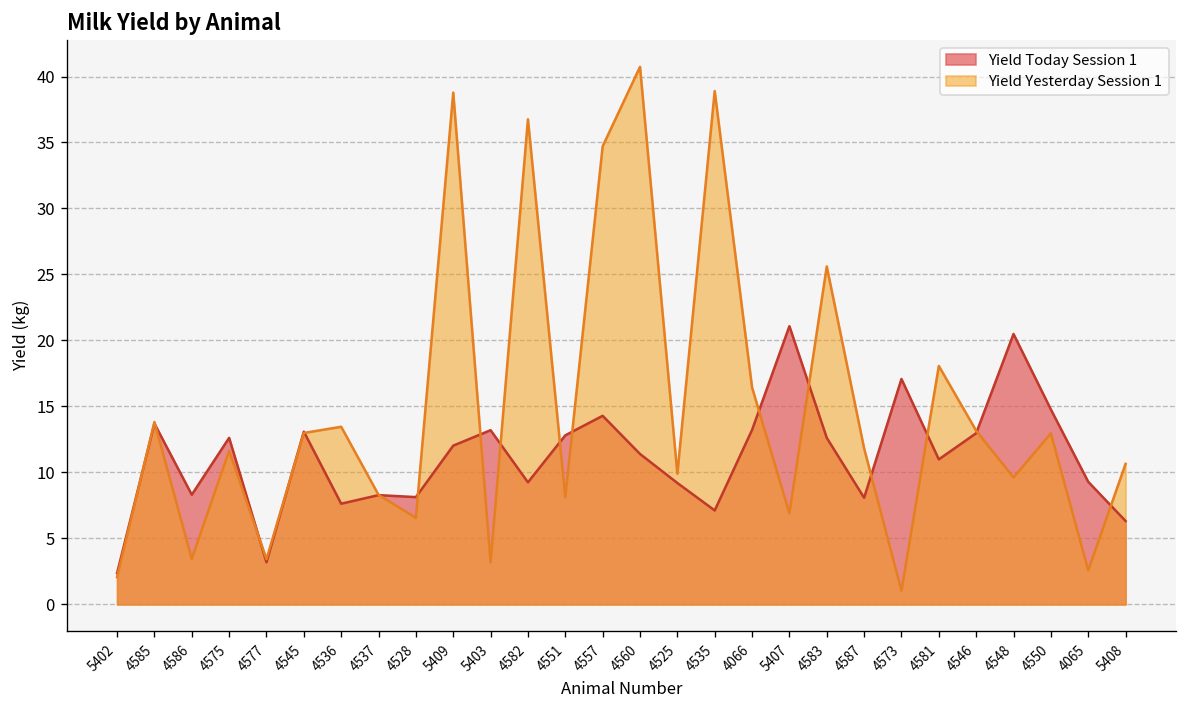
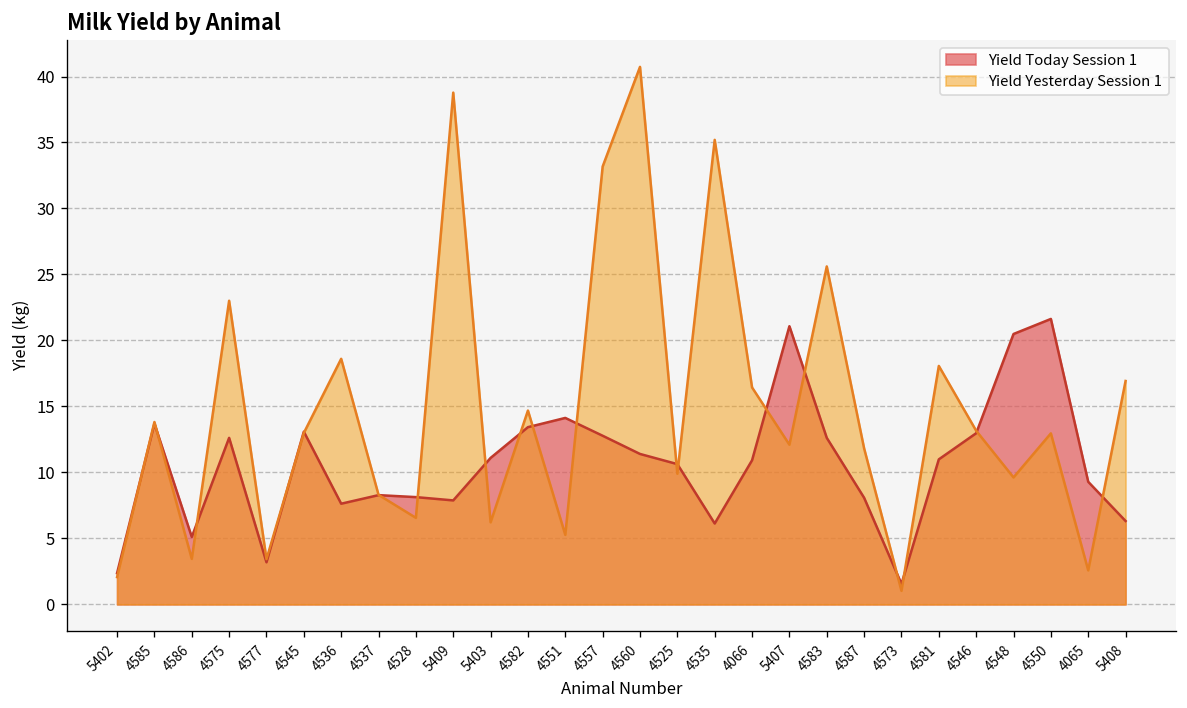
Yield Today Session 1, 4586: 8.3 -> 5.1
Yield Yesterday Session 1, 4575: 11.6 -> 23.0
Yield Yesterday Session 1, 4536: 13.5 -> 18.6
Yield Today Session 1, 5409: 12.0 -> 7.9
Yield Today Session 1, 5403: 13.2 -> 11.1
Yield Yesterday Session 1, 5403: 3.2 -> 6.2
Yield Today Session 1, 4582: 9.3 -> 13.4
Yield Yesterday Session 1, 4582: 36.8 -> 14.7
Yield Today Session 1, 4551: 12.8 -> 14.1
Yield Yesterday Session 1, 4551: 8.1 -> 5.3
Yield Today Session 1, 4557: 14.3 -> 12.8
Yield Yesterday Session 1, 4557: 34.7 -> 33.2
Yield Today Session 1, 4525: 9.2 -> 10.6
Yield Today Session 1, 4535: 7.1 -> 6.1
Yield Yesterday Session 1, 4535: 38.9 -> 35.2
Yield Today Session 1, 4066: 13.2 -> 10.9
Yield Yesterday Session 1, 5407: 6.9 -> 12.1
Yield Today Session 1, 4573: 17.1 -> 1.6
Yield Today Session 1, 4550: 14.8 -> 21.6
Yield Yesterday Session 1, 5408: 10.7 -> 16.9
